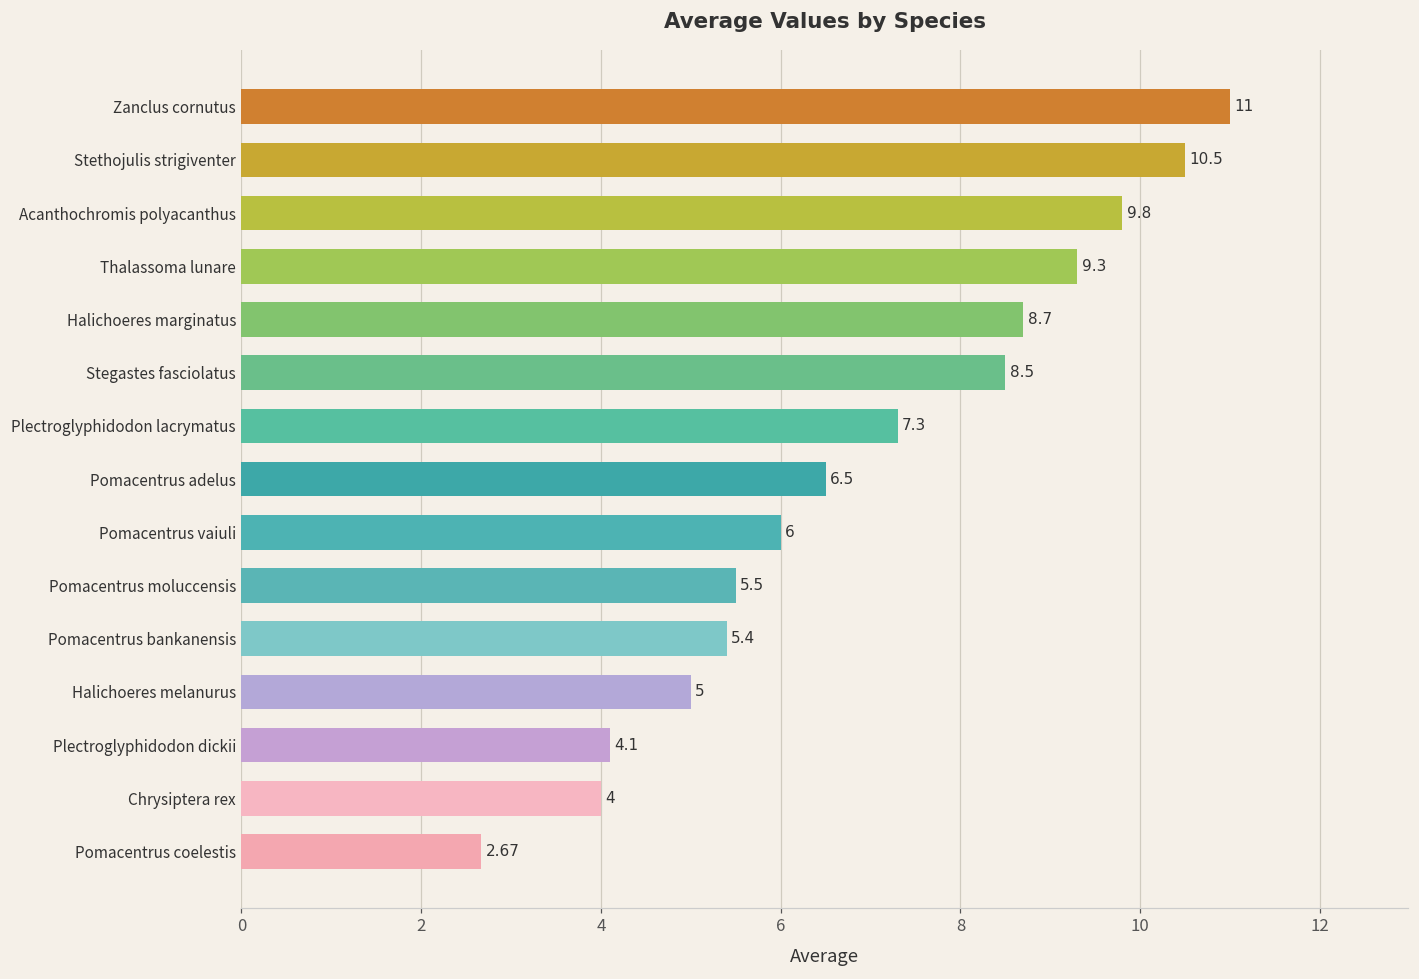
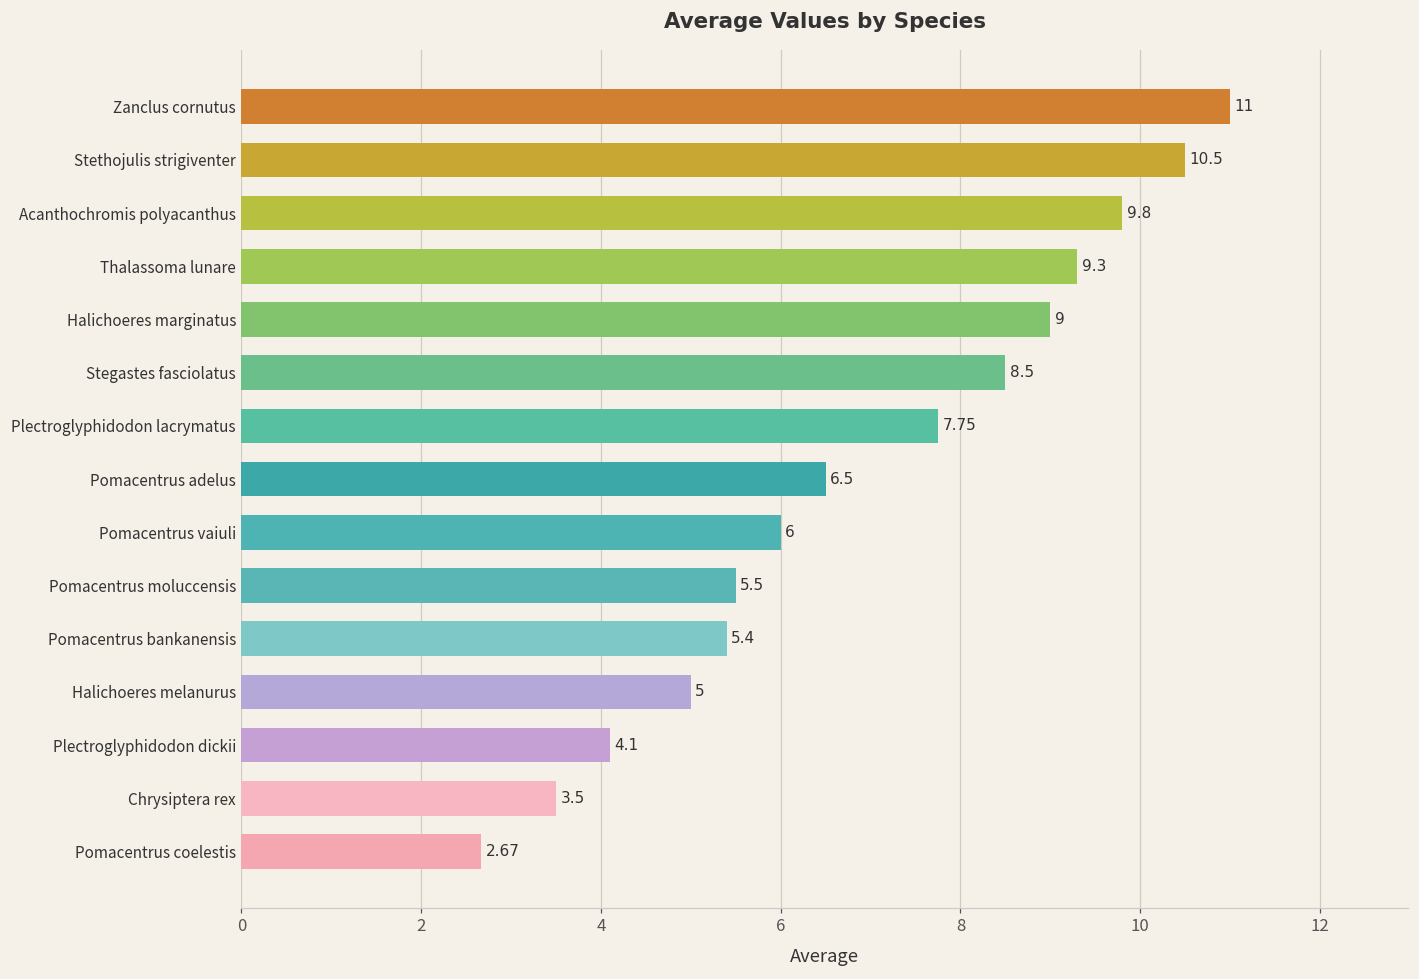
Halichoeres marginatus: 8.7 -> 9
Plectroglyphidodon lacrymatus: 7.3 -> 7.75
Chrysiptera rex: 4 -> 3.5
